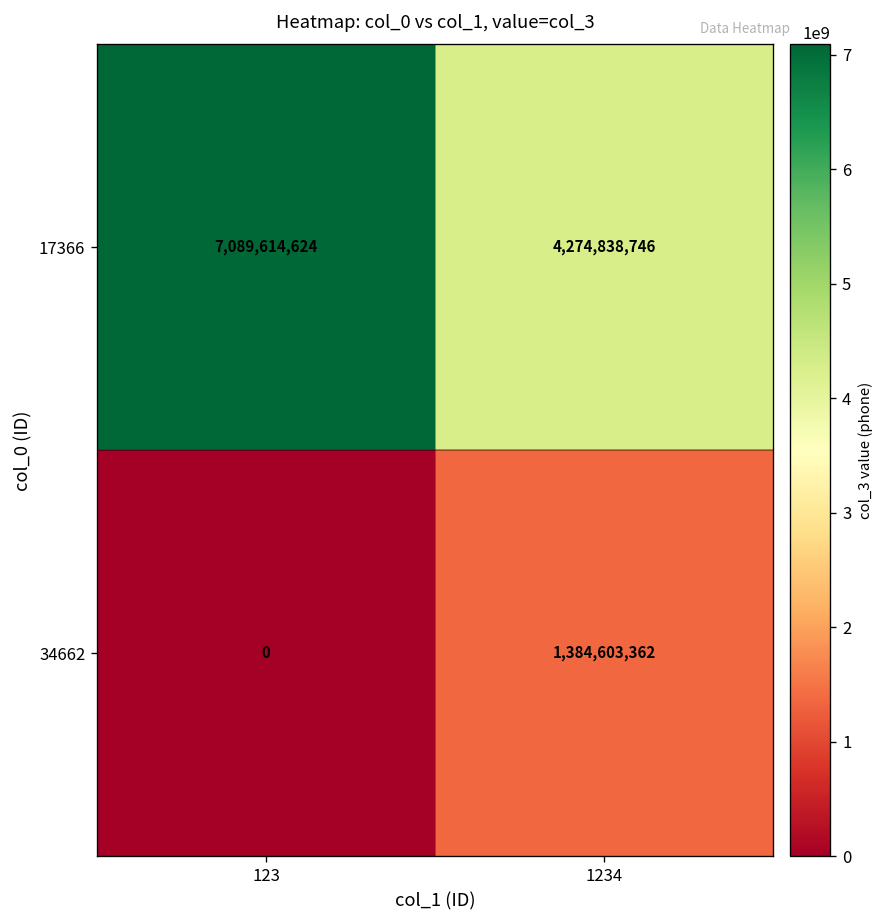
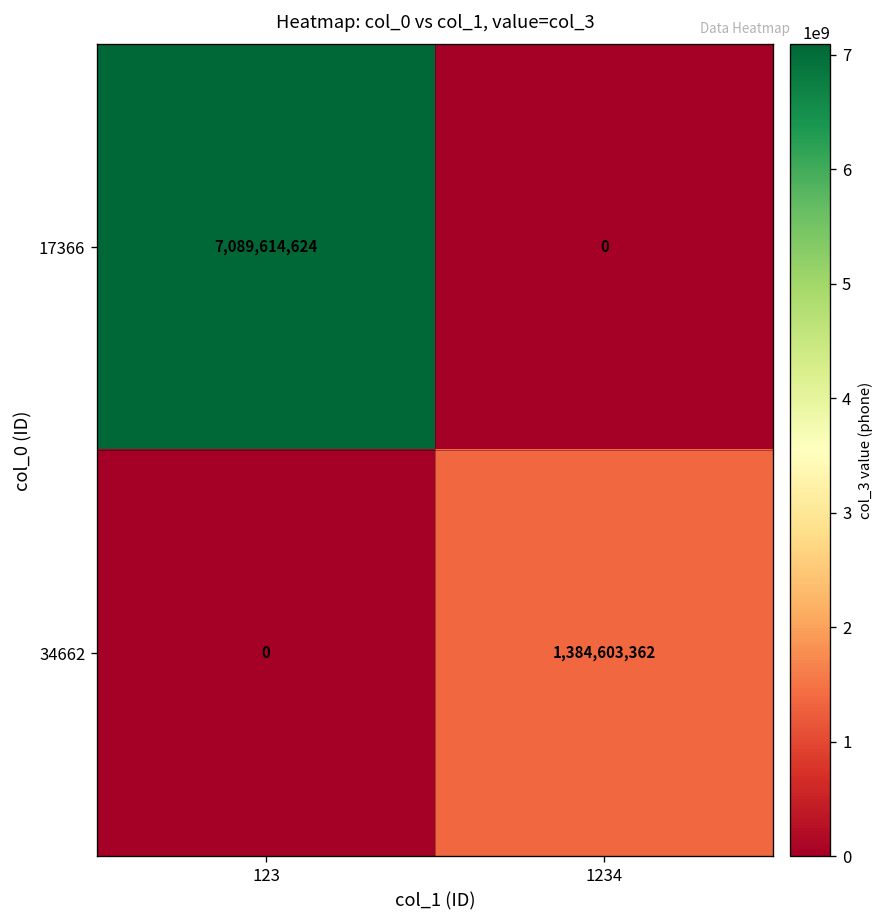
17366, 1234: 4,274,838,746 -> 0
